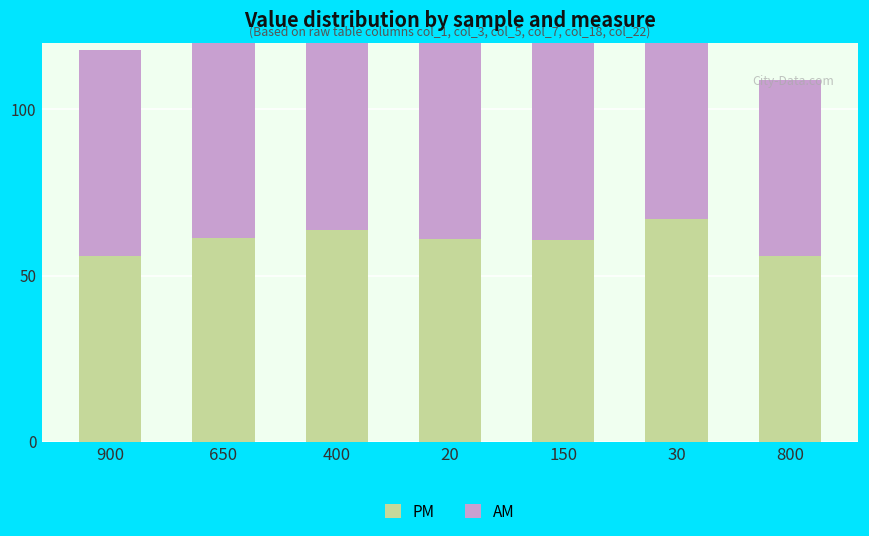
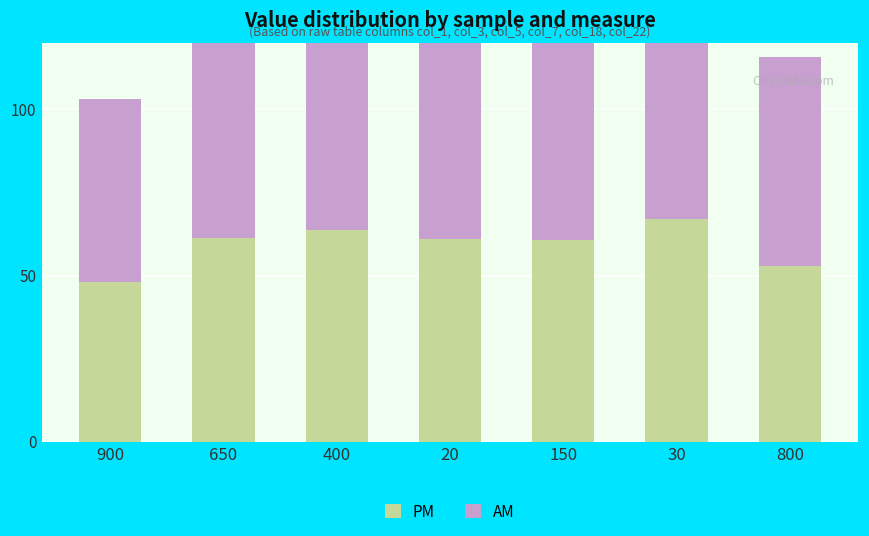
PM, 900: 56 -> 48
AM, 900: 62 -> 55
PM, 800: 56 -> 53
AM, 800: 53 -> 63
